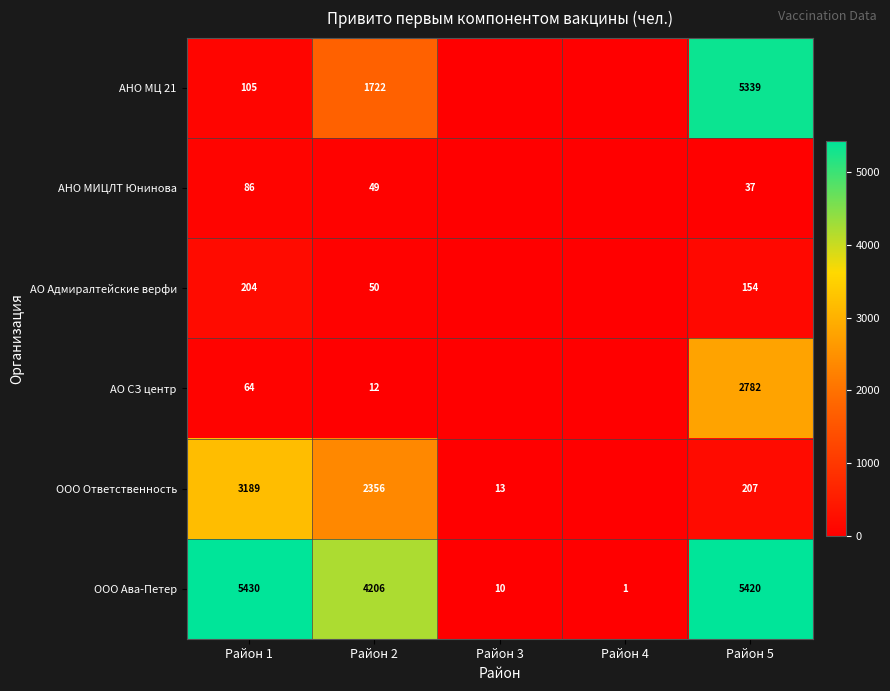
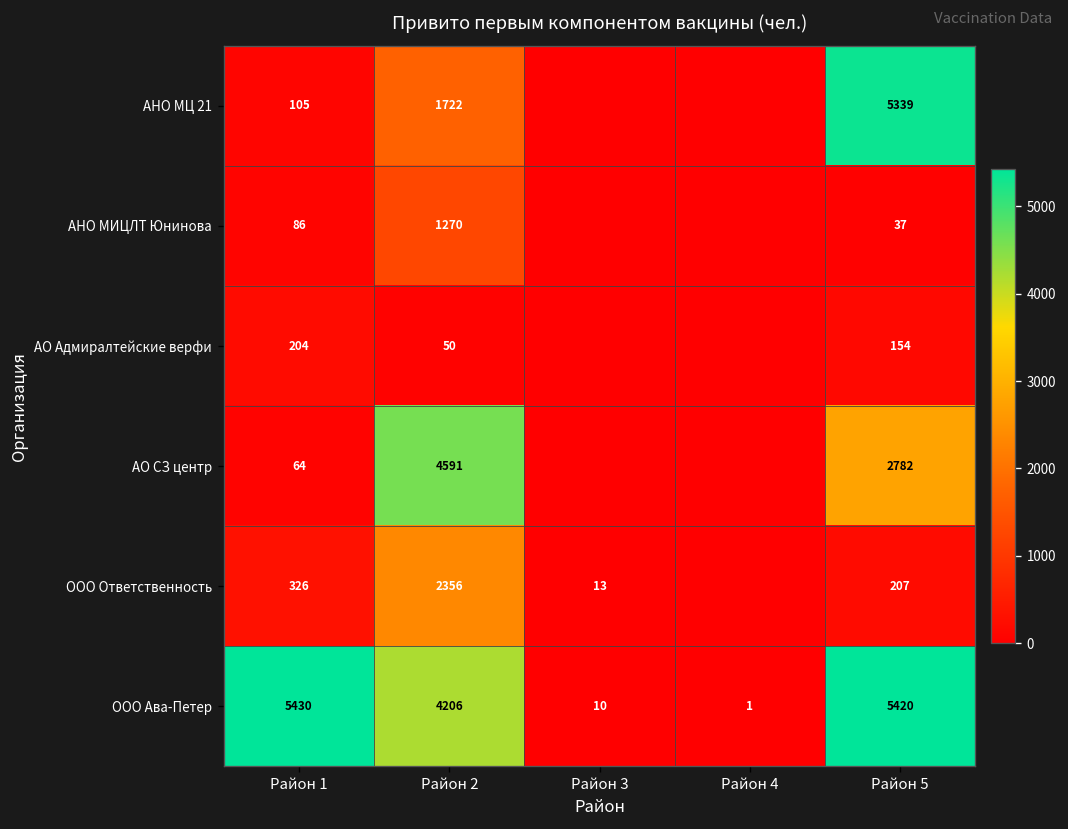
АНО МИЦЛТ Юнинова, Район 2: 49 -> 1270
АО СЗ центр, Район 2: 12 -> 4591
ООО Ответственность, Район 1: 3189 -> 326
